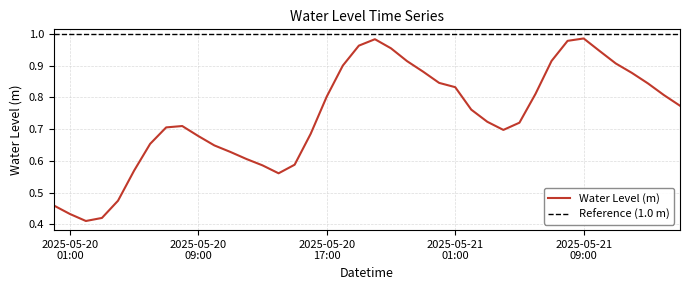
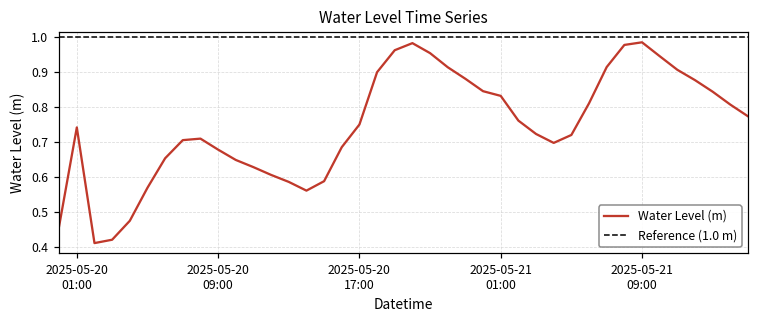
2025-05-20 01:00: 0.43 -> 0.74
2025-05-20 17:00: 0.80 -> 0.75
